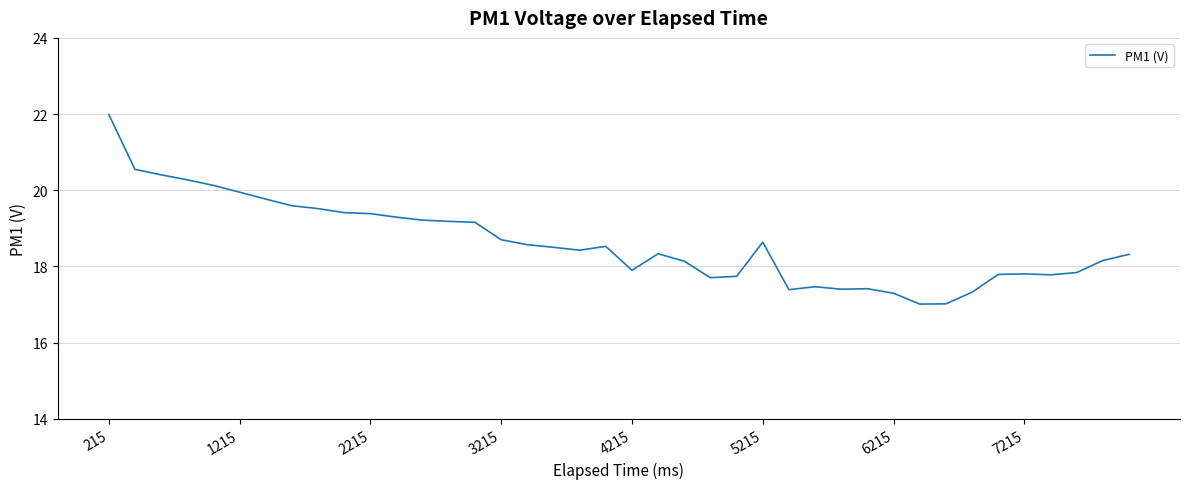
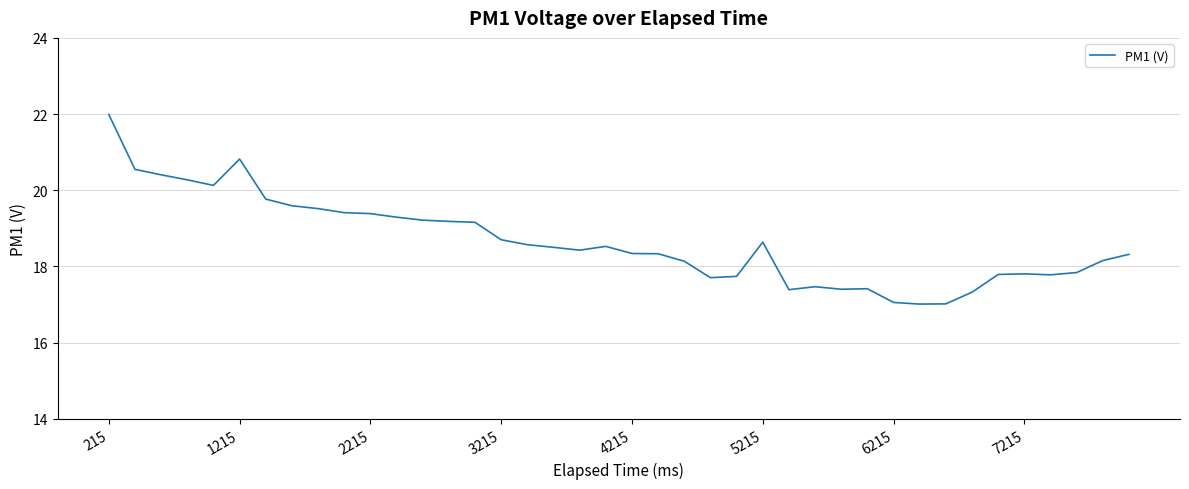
1215: 20.0 -> 20.8
4215: 17.9 -> 18.3
6215: 17.3 -> 17.1
